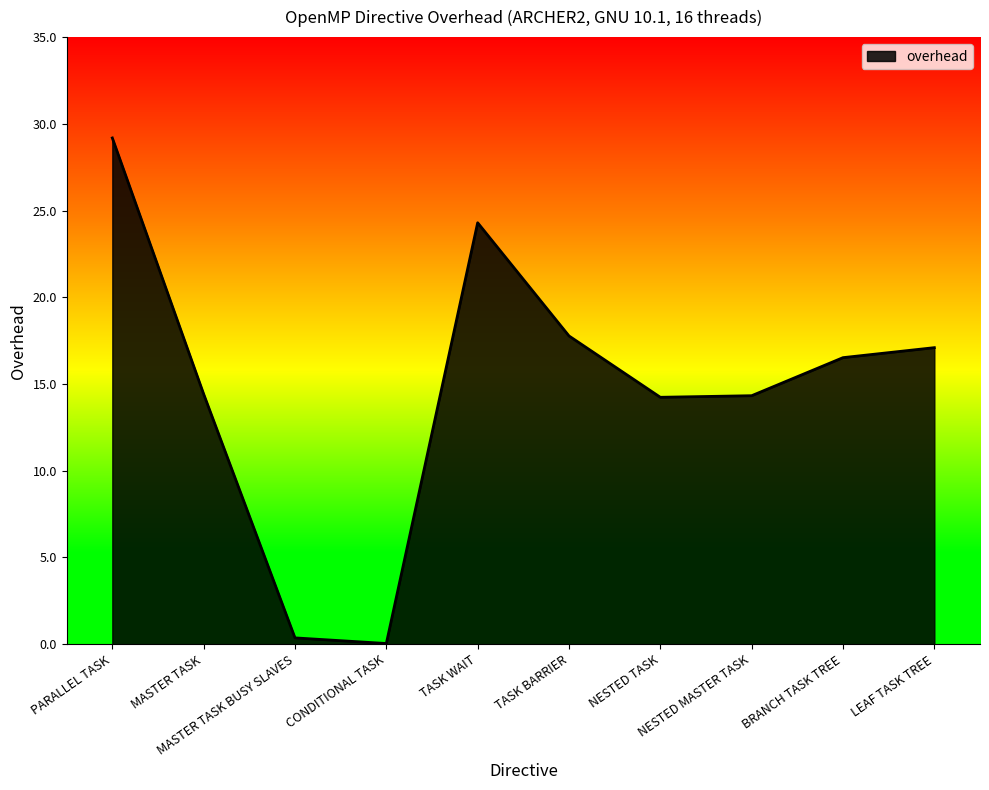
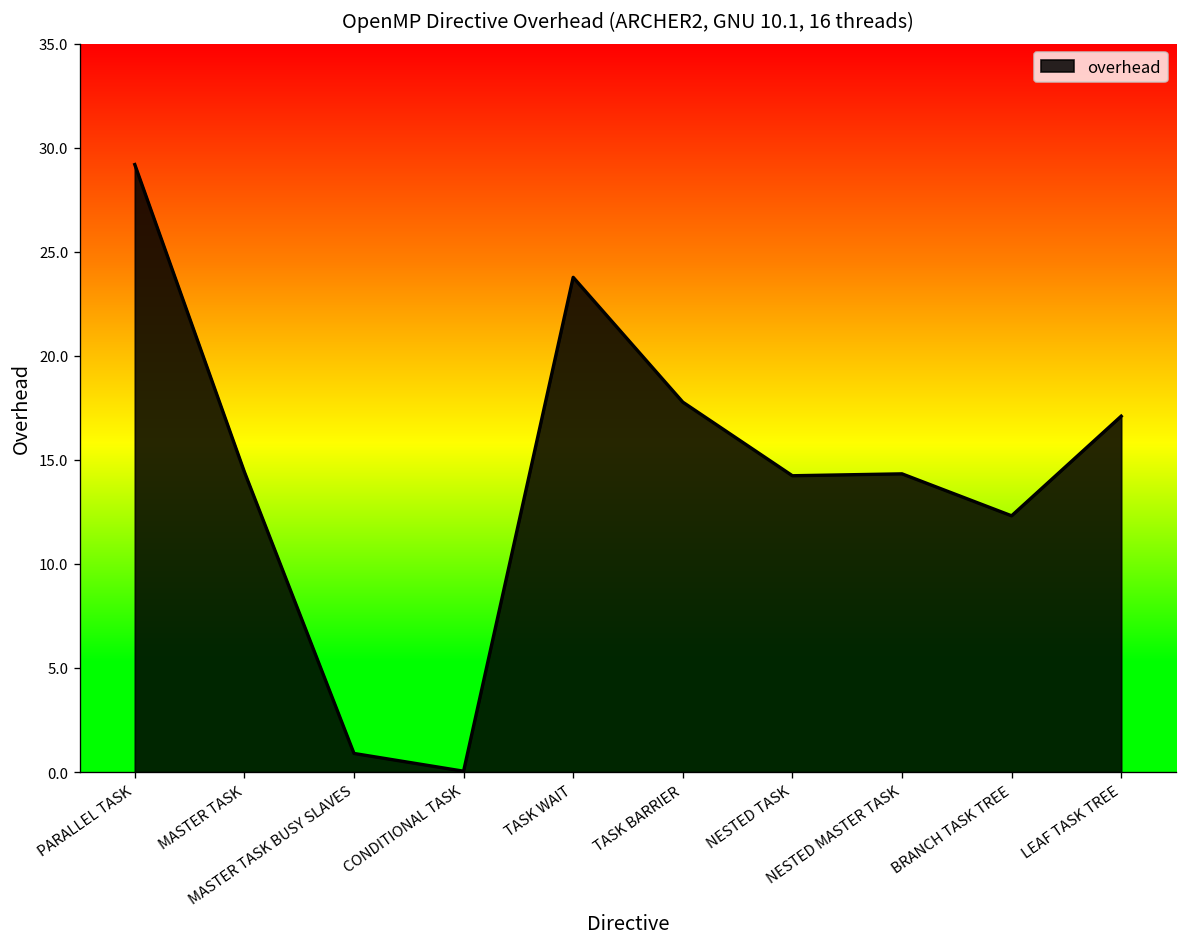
MASTER TASK BUSY SLAVES: 0.4 -> 0.9
TASK WAIT: 24.3 -> 23.8
BRANCH TASK TREE: 16.5 -> 12.3
